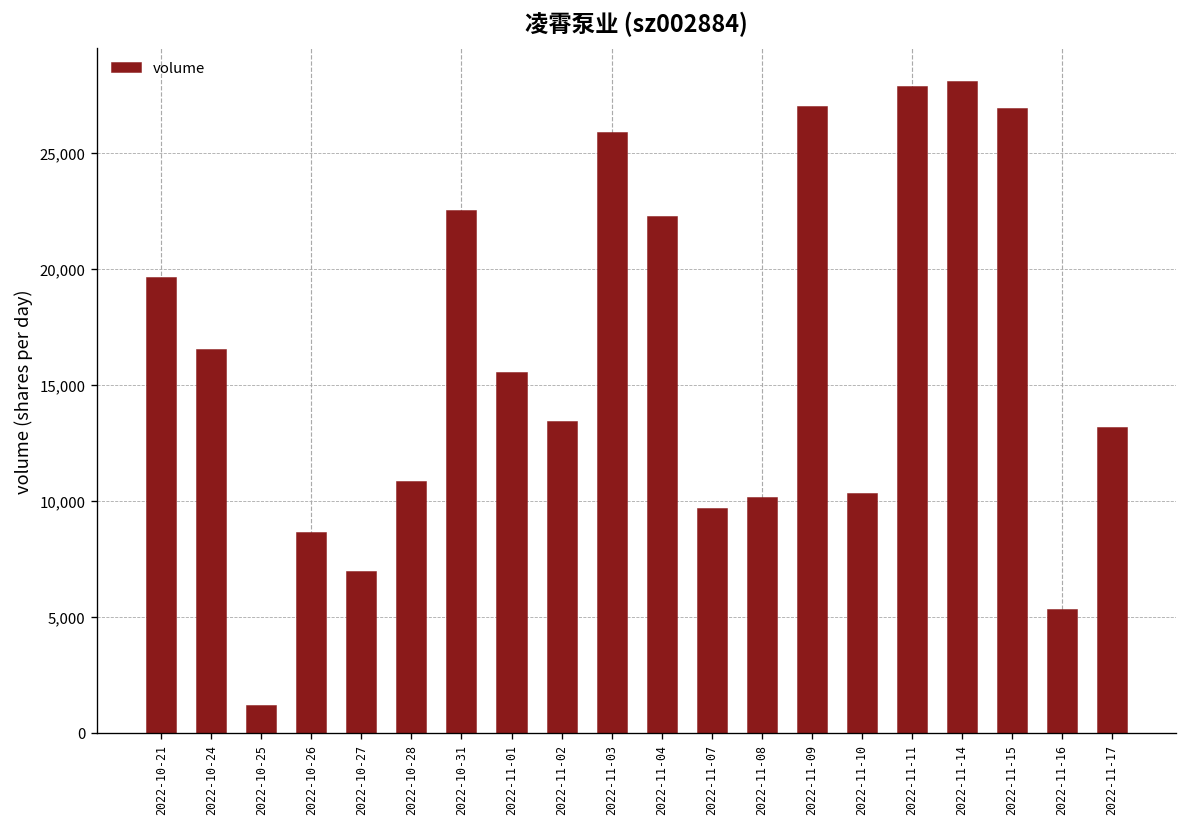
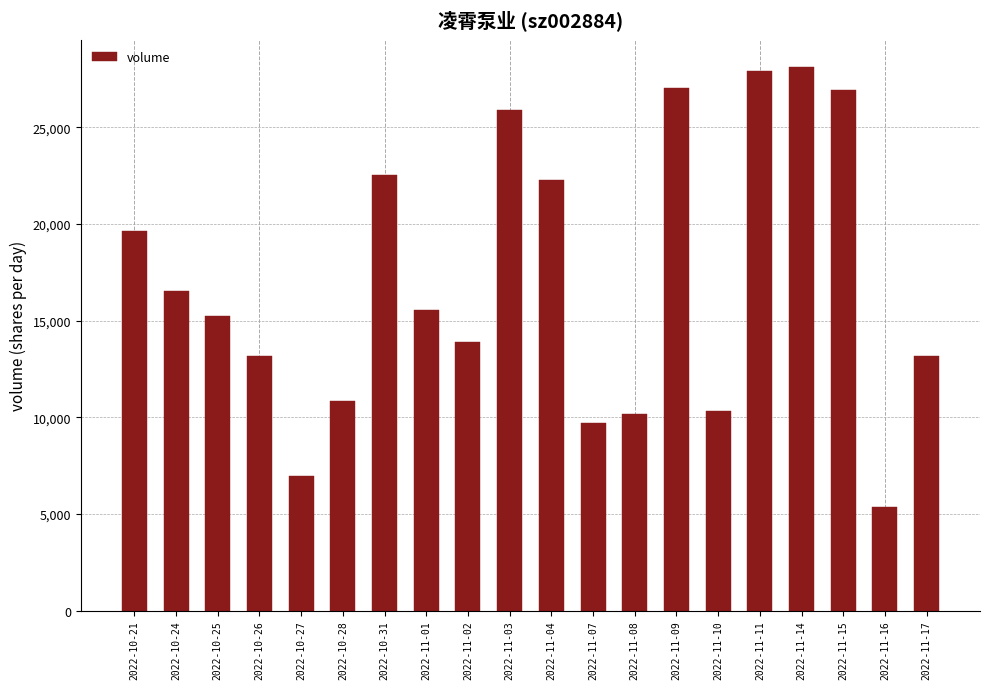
2022-10-25: 1,200 -> 15,200
2022-10-26: 8,600 -> 13,100
2022-11-02: 13,500 -> 13,900
